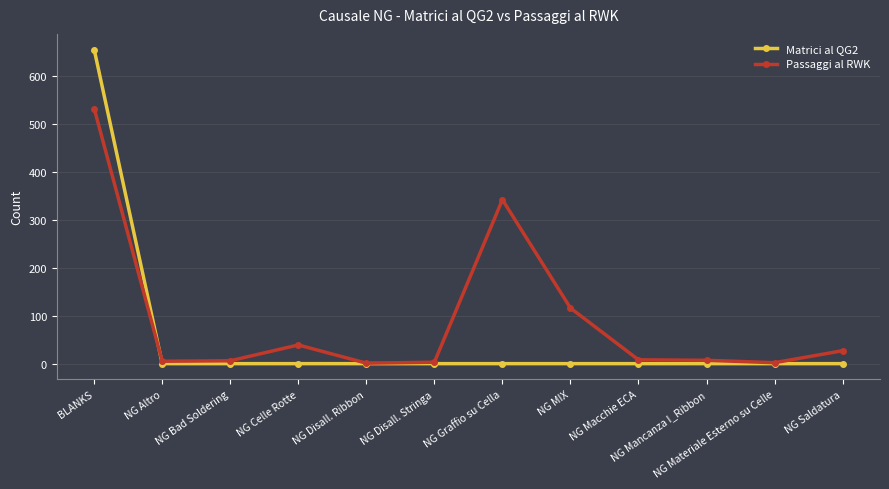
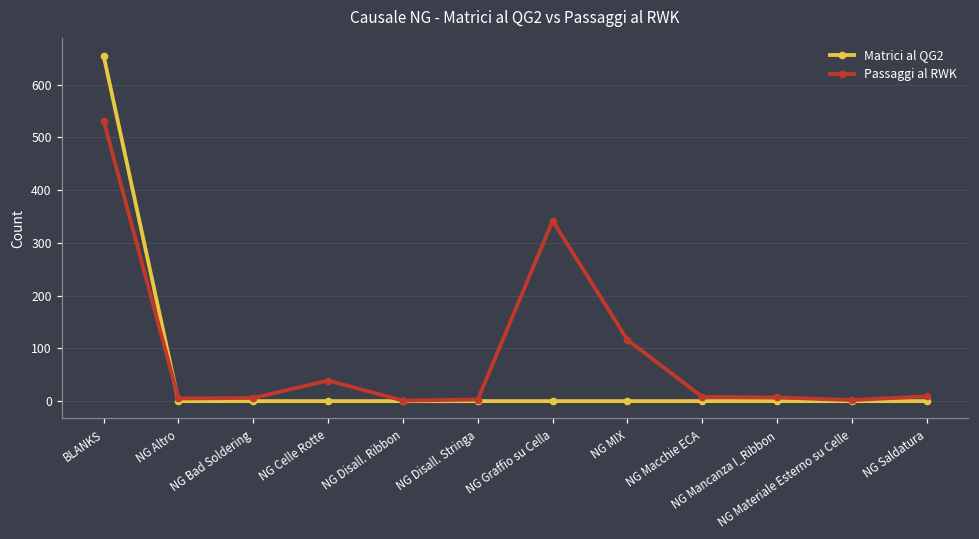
Passaggi al RWK, NG Saldatura: 30 -> 10
